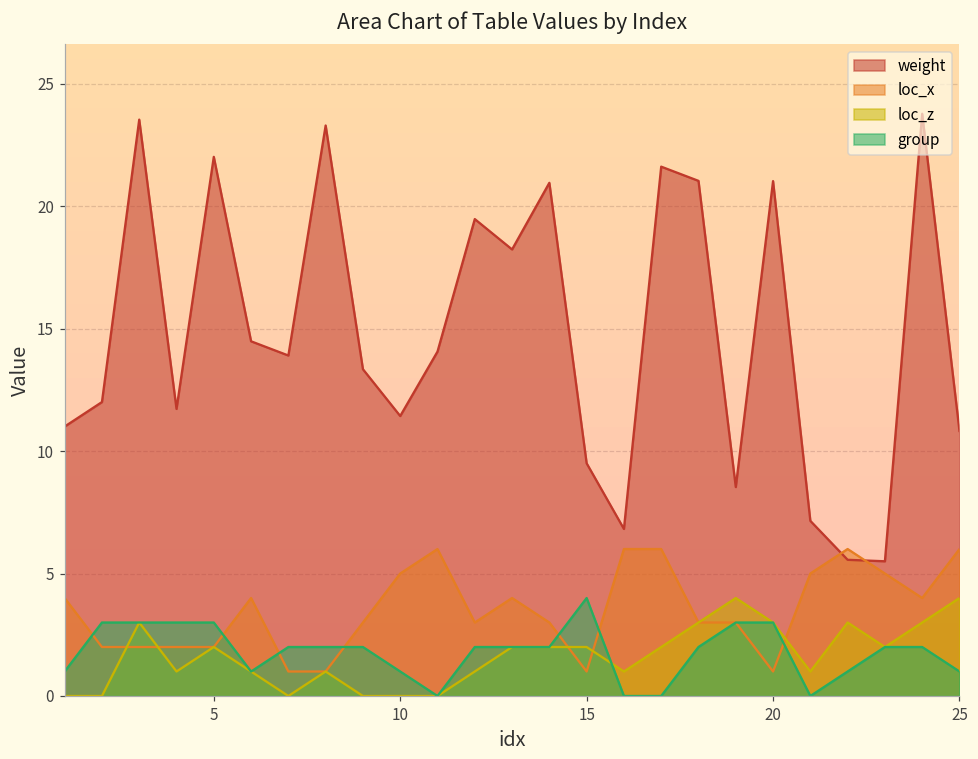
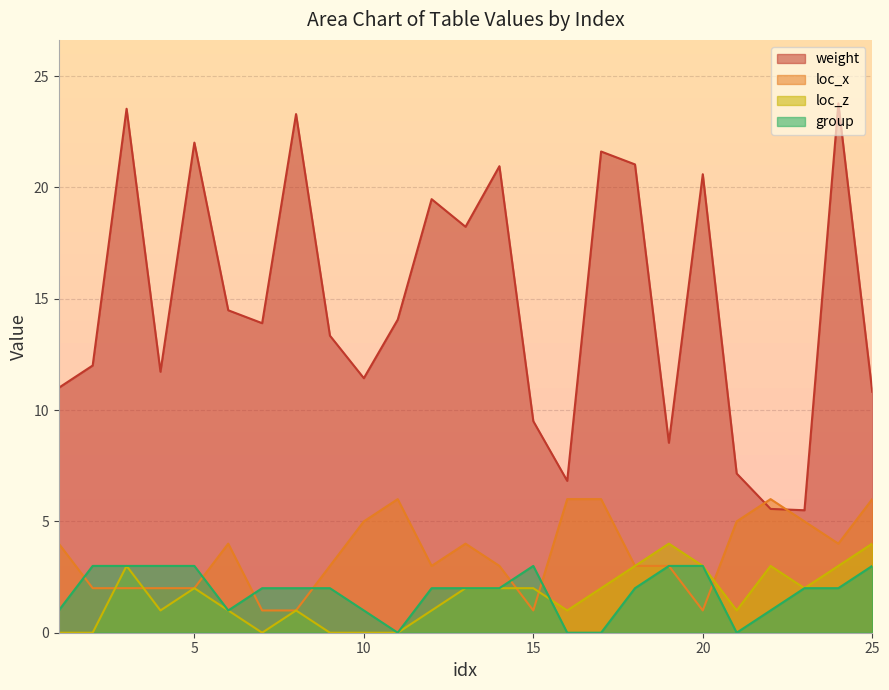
group, 15: 4 -> 3
weight, 20: 21.0 -> 20.6
group, 25: 1 -> 3
